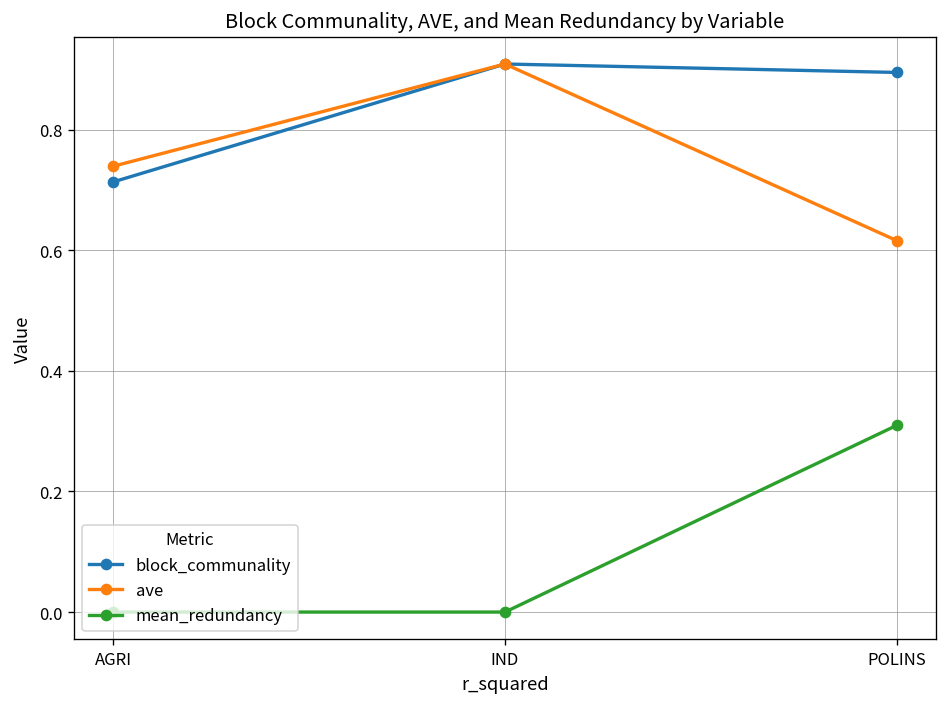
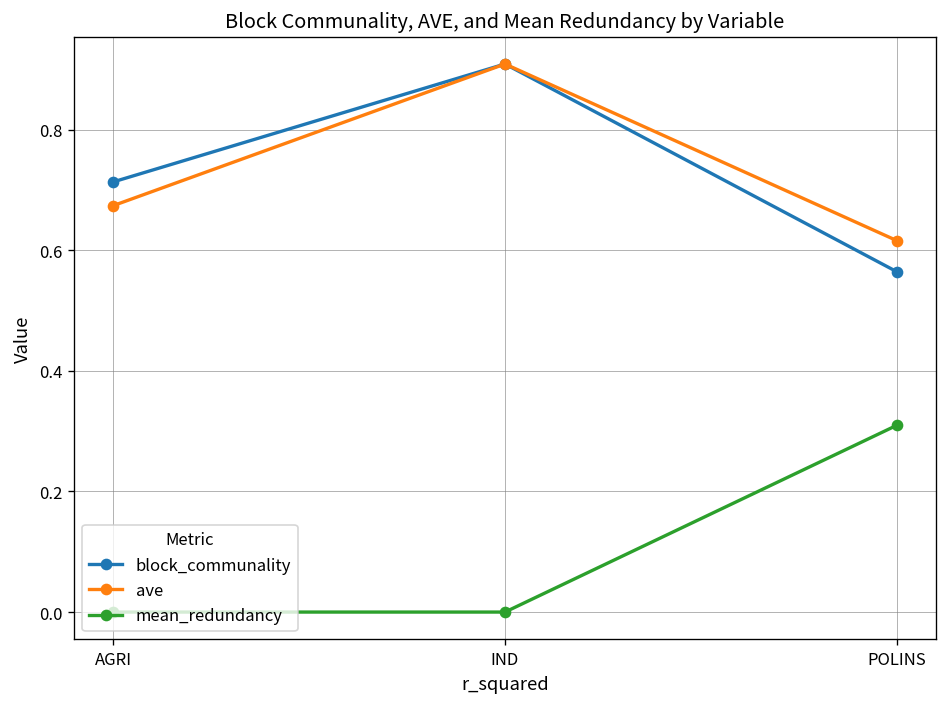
ave, AGRI: 0.74 -> 0.67
block_communality, POLINS: 0.90 -> 0.56
